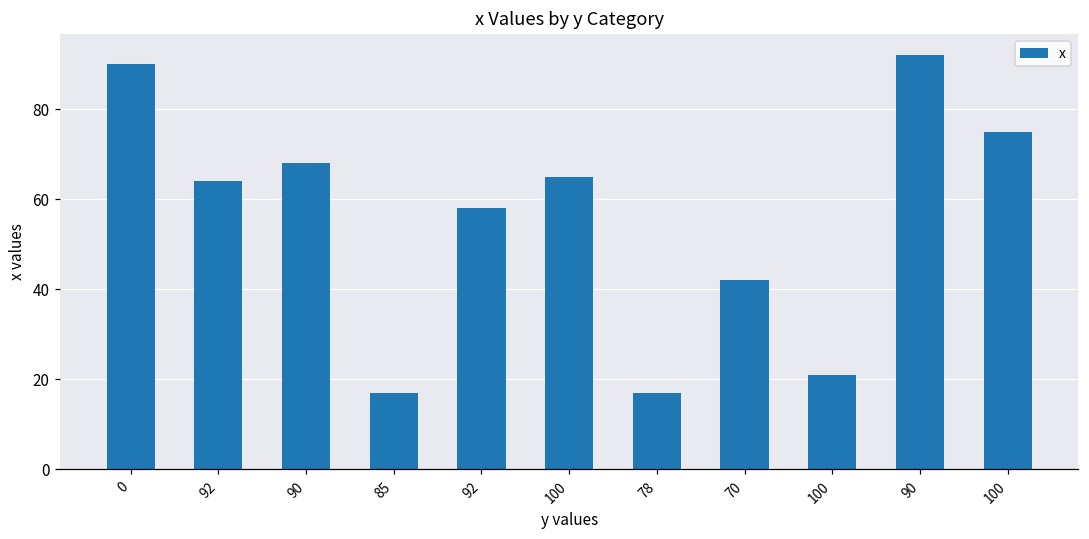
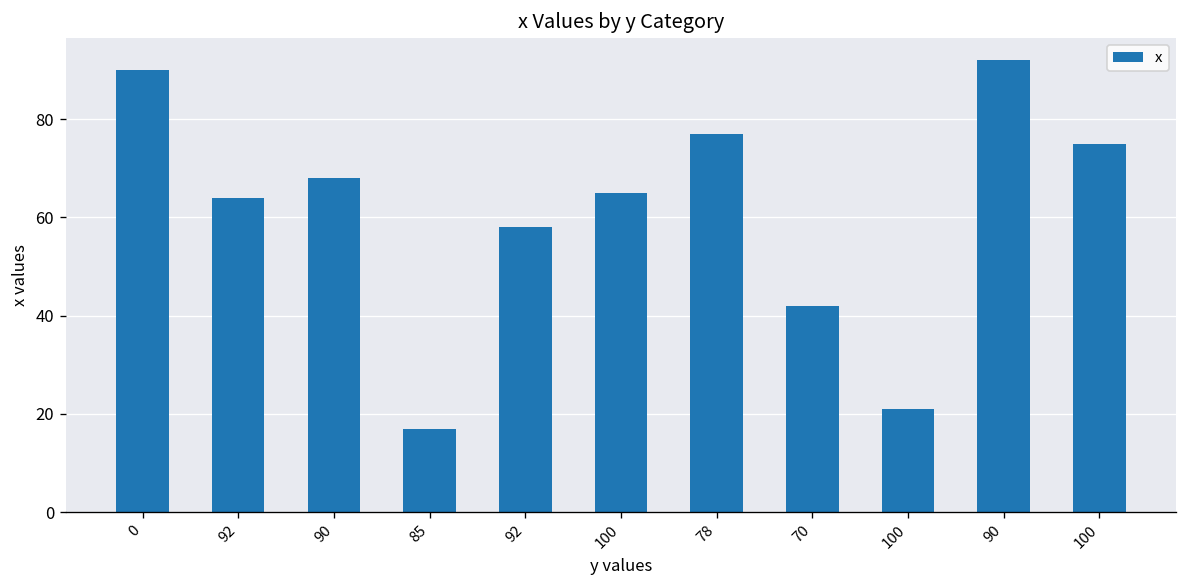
78: 17 -> 77
